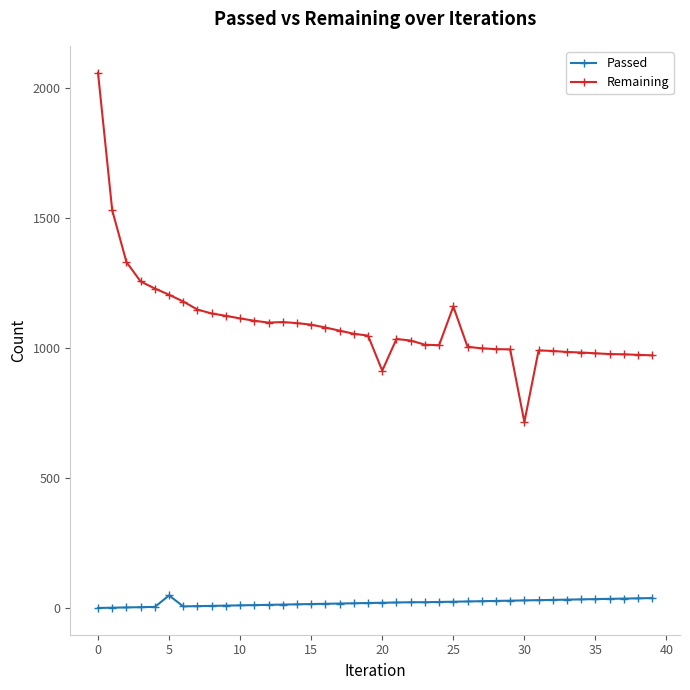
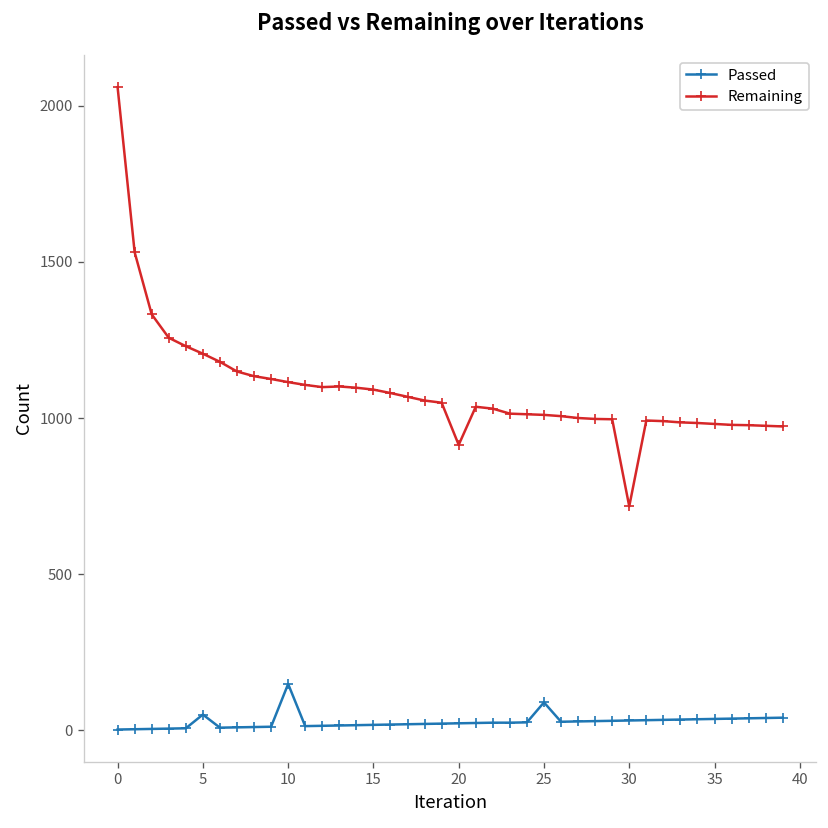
Passed, 10: 10 -> 150
Passed, 25: 30 -> 90
Remaining, 25: 1160 -> 1010
